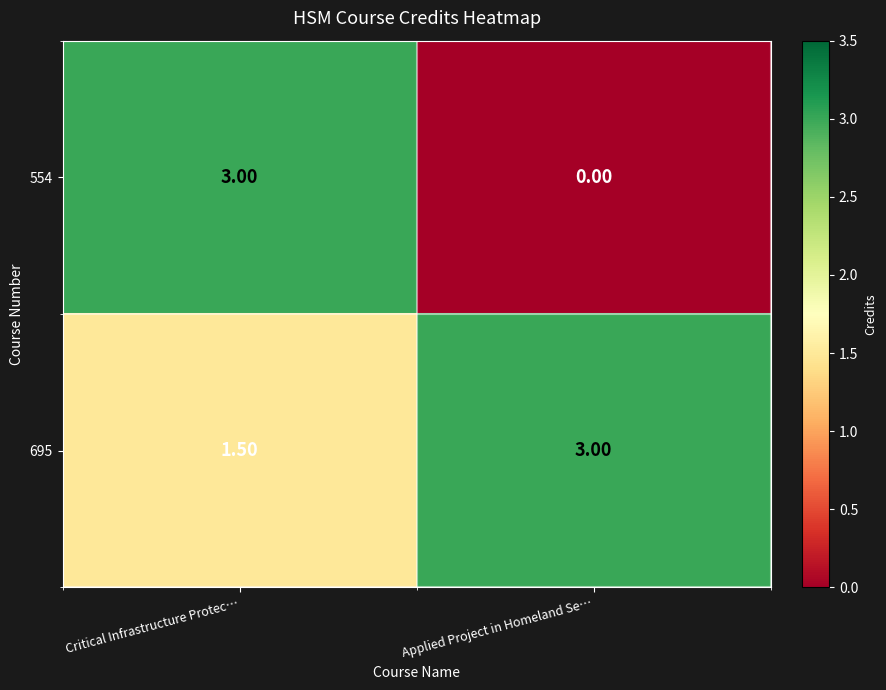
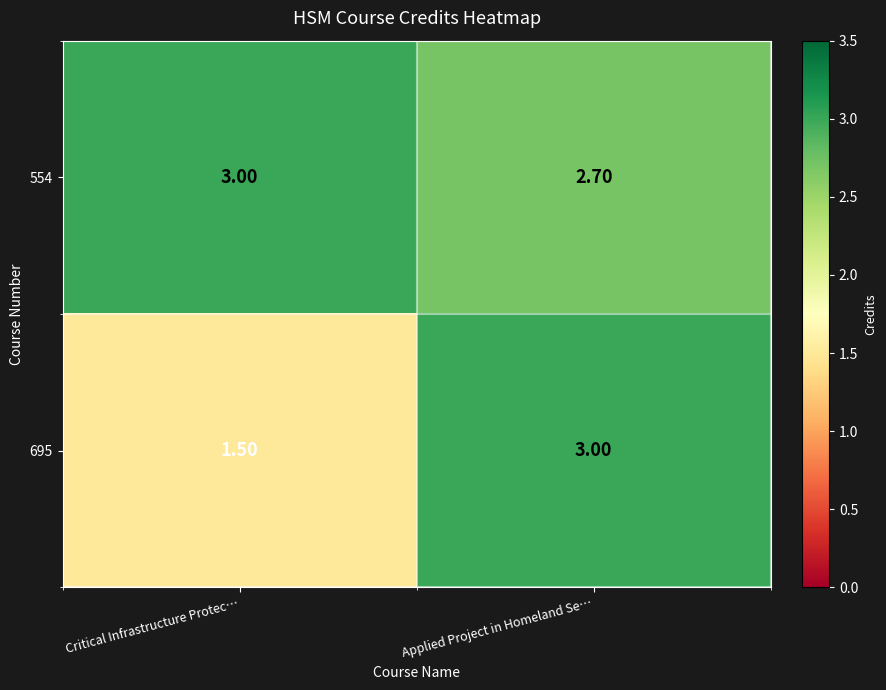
554, Applied Project in Homeland Se…: 0.00 -> 2.70
